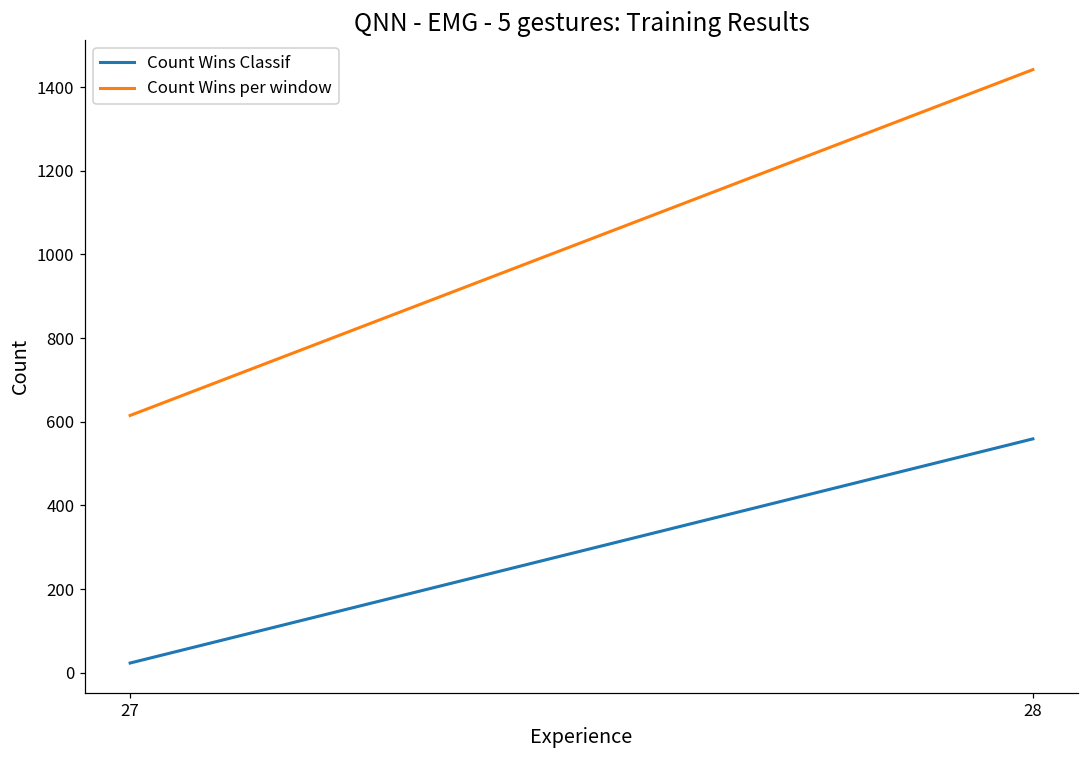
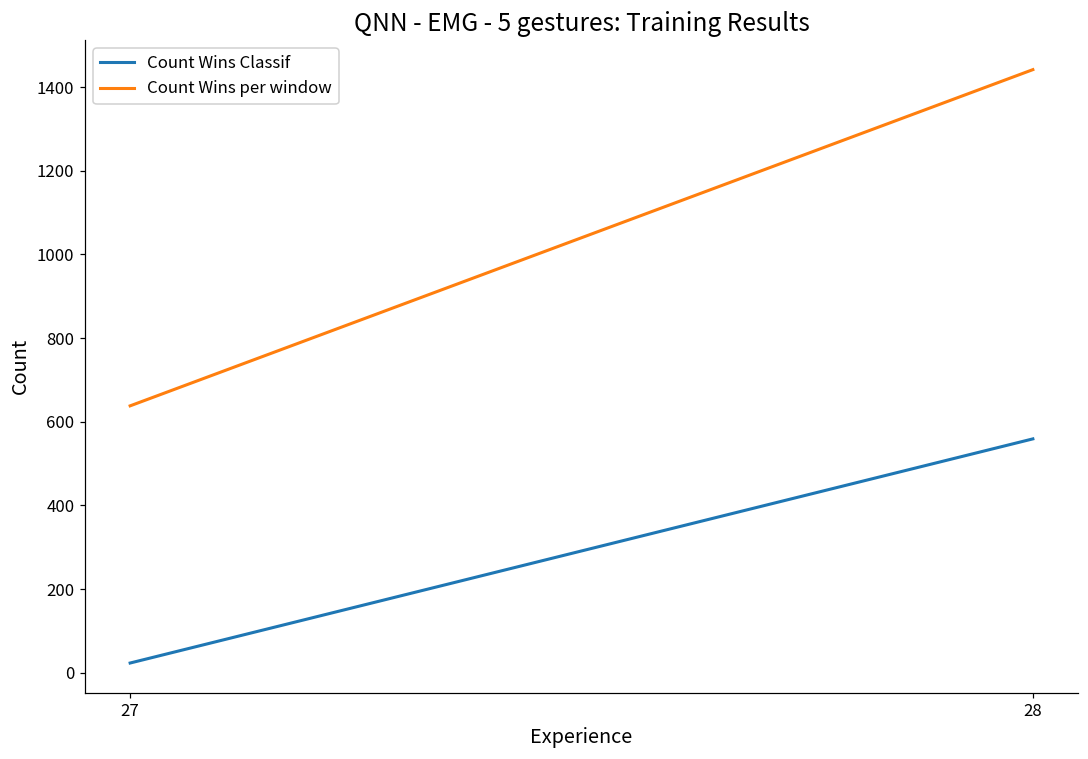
Count Wins per window, 27: 620 -> 640
